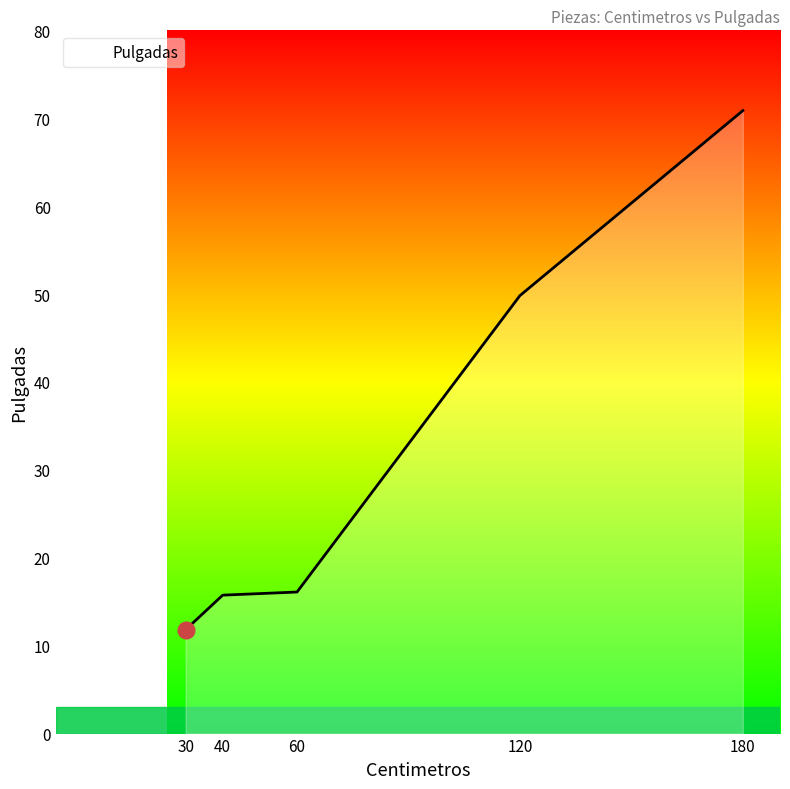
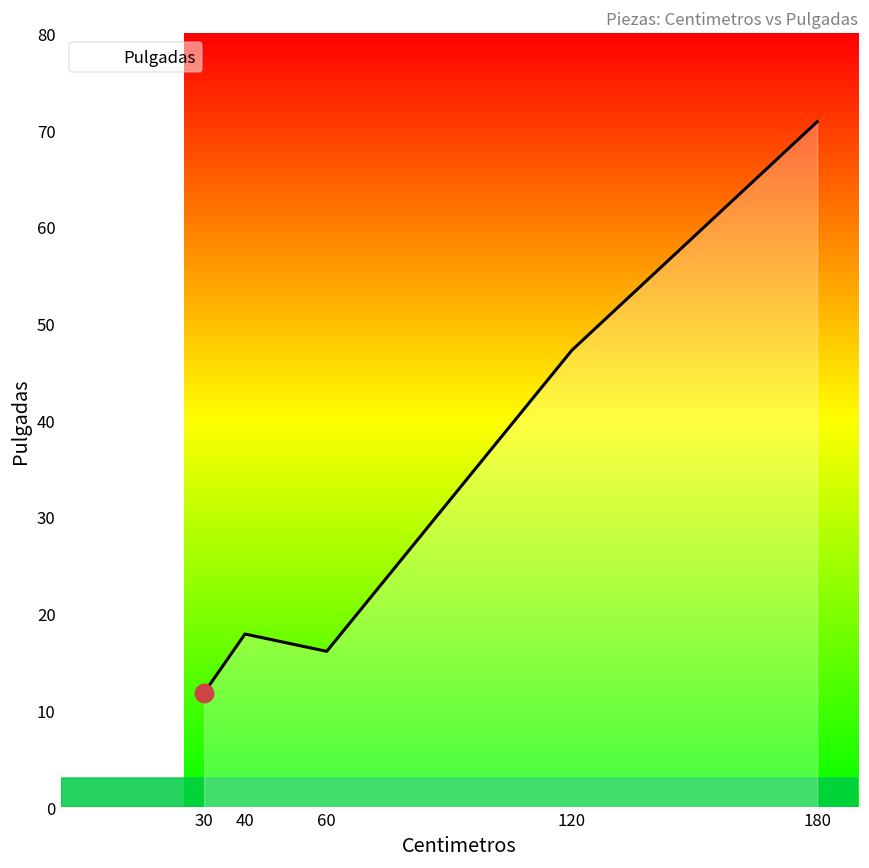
Pulgadas, 40: 16 -> 18
Pulgadas, 120: 50 -> 47
